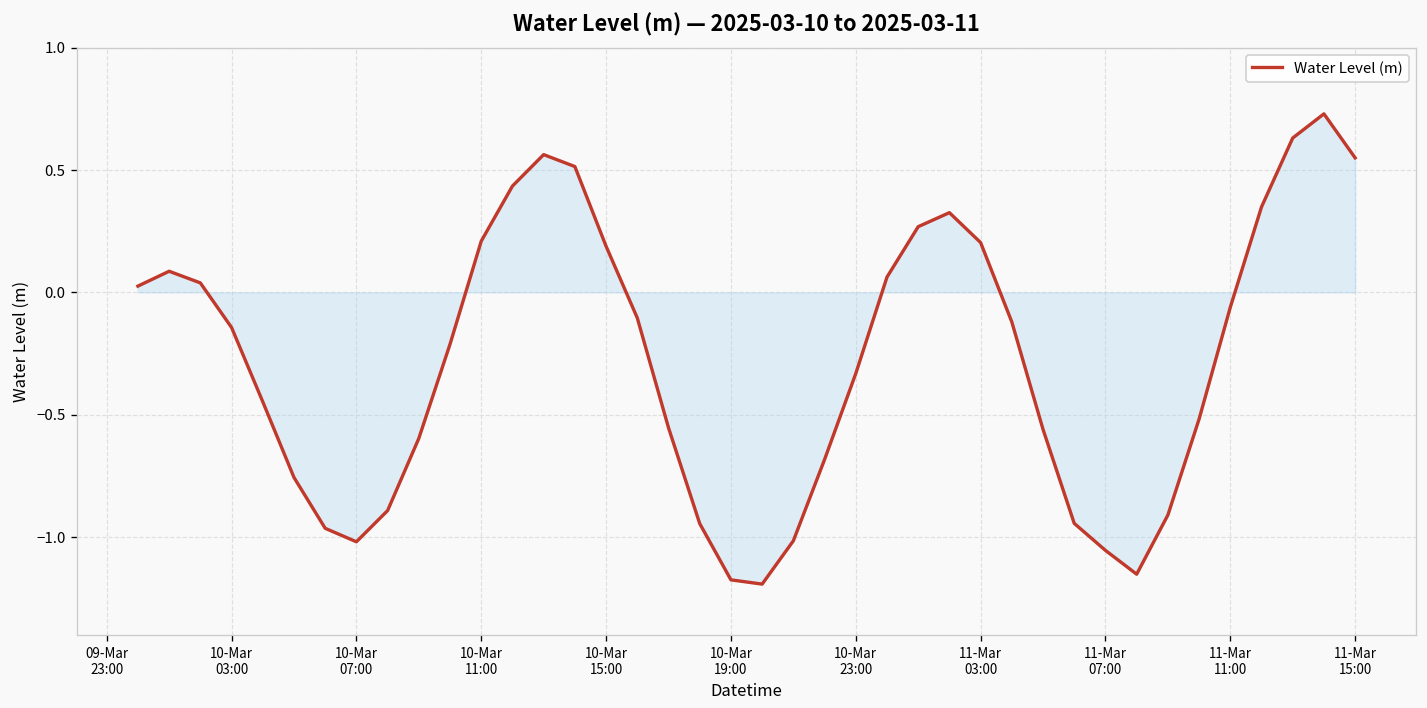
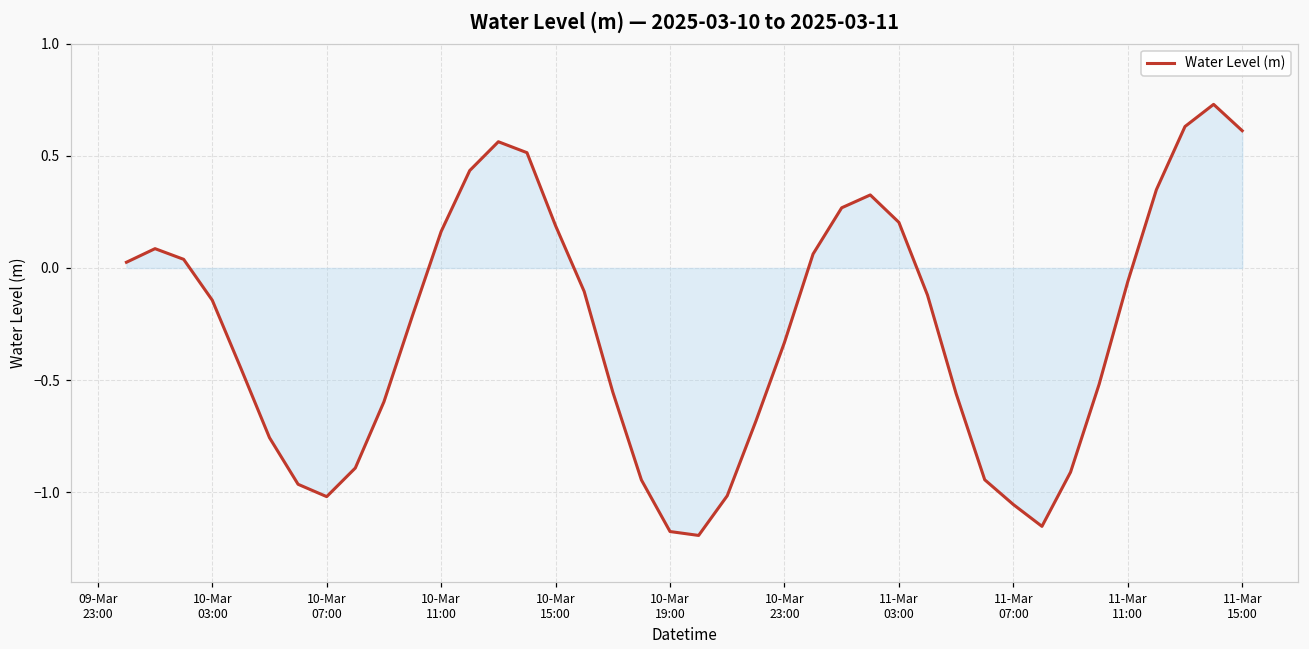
Water Level (m), 10-Mar 11:00: 0.21 -> 0.16
Water Level (m), 11-Mar 15:00: 0.55 -> 0.61
